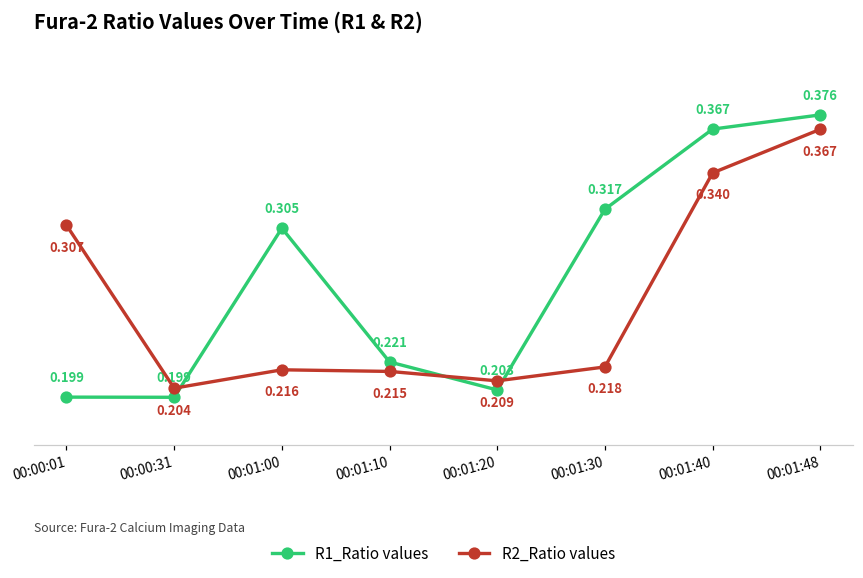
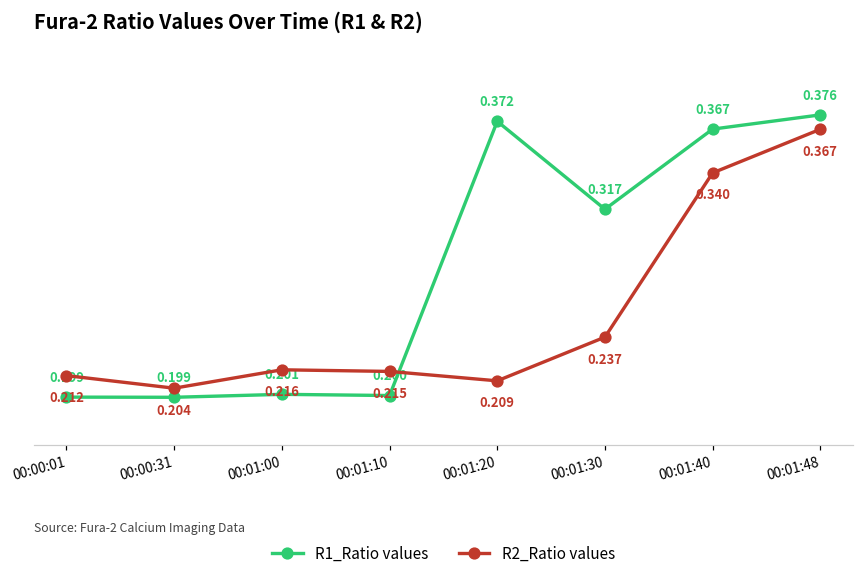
R2_Ratio values, 00:00:01: 0.307 -> 0.212
R1_Ratio values, 00:01:00: 0.305 -> 0.201
R1_Ratio values, 00:01:10: 0.221 -> 0.200
R1_Ratio values, 00:01:20: 0.203 -> 0.372
R2_Ratio values, 00:01:30: 0.218 -> 0.237
